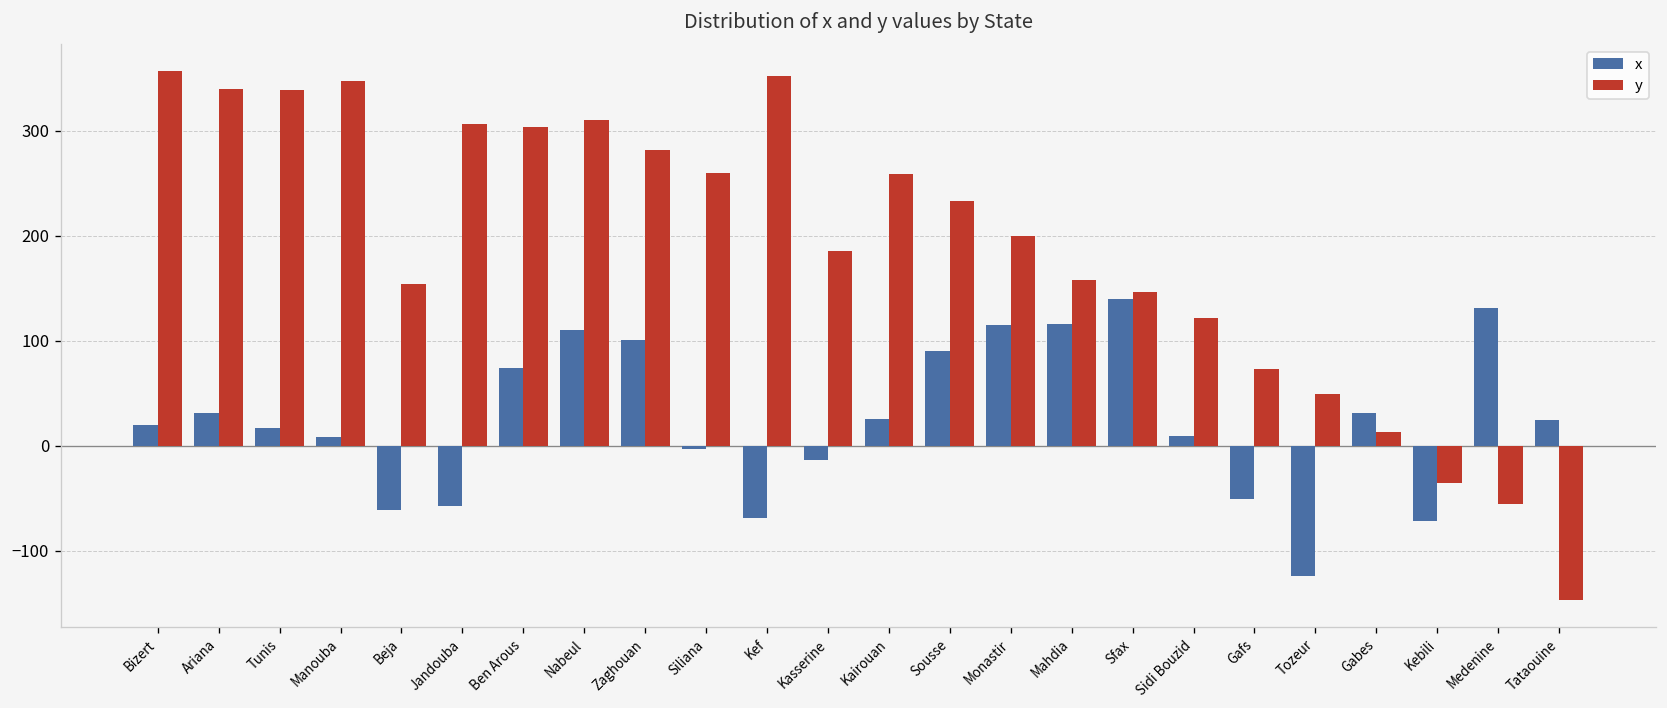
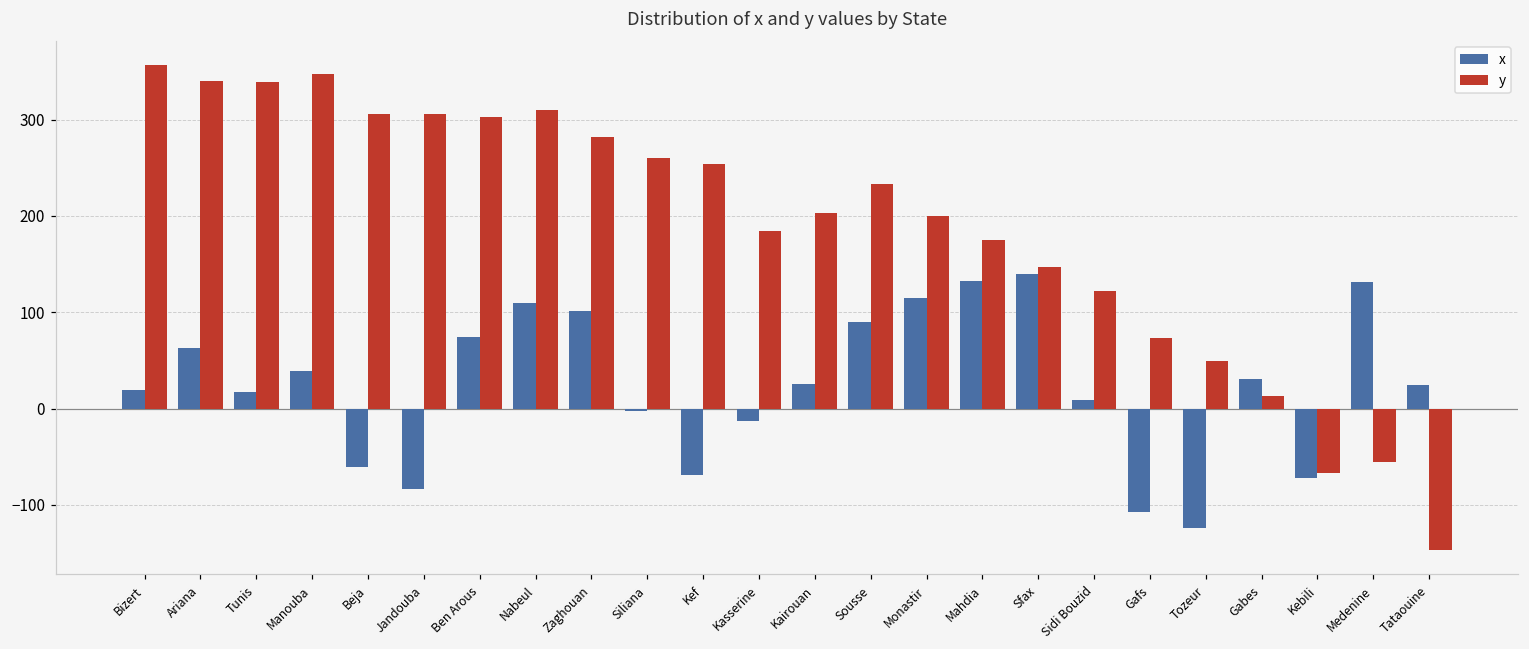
x, Ariana: 30 -> 60
x, Manouba: 10 -> 40
y, Beja: 150 -> 310
x, Jandouba: -60 -> -80
y, Kef: 350 -> 250
y, Kairouan: 260 -> 200
x, Mahdia: 120 -> 130
y, Mahdia: 160 -> 180
x, Gafs: -50 -> -110
y, Kebili: -40 -> -70
